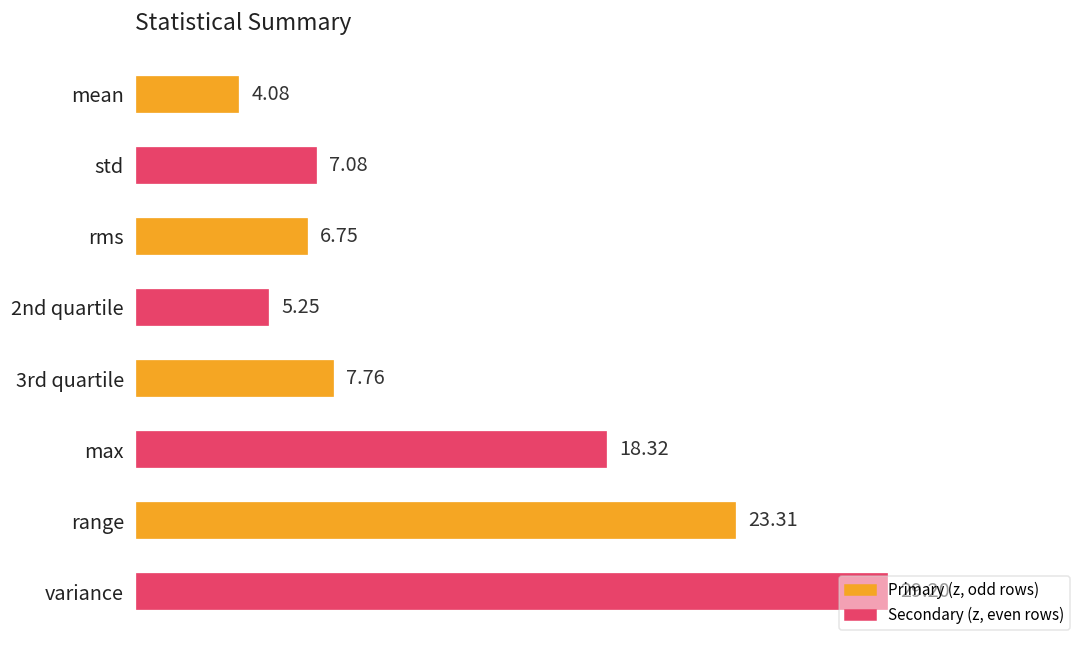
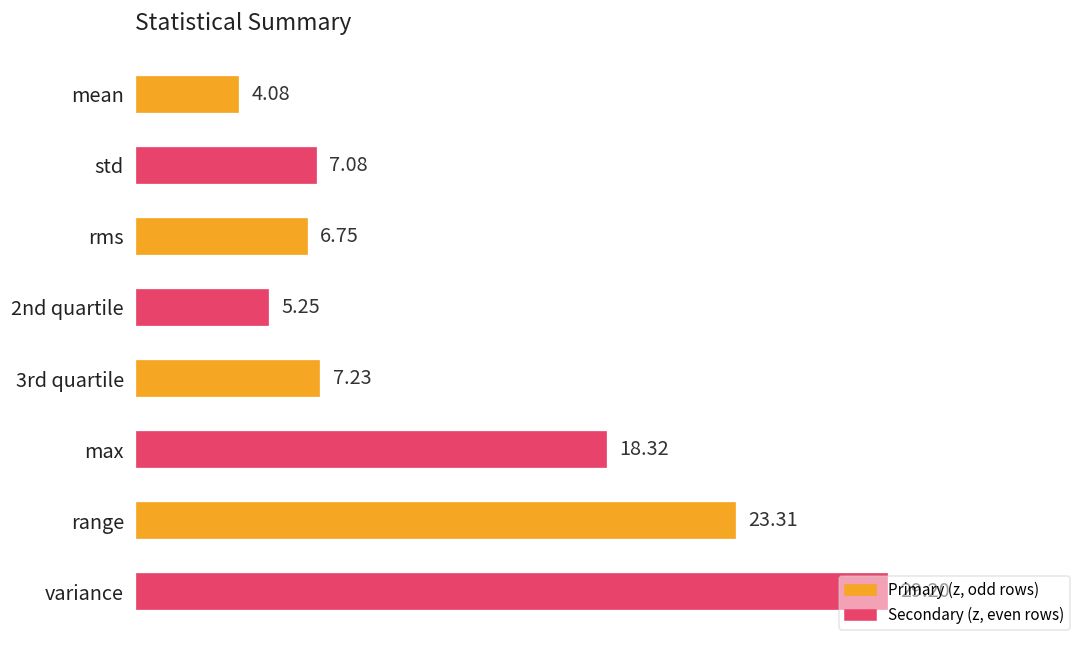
3rd quartile: 7.76 -> 7.23
